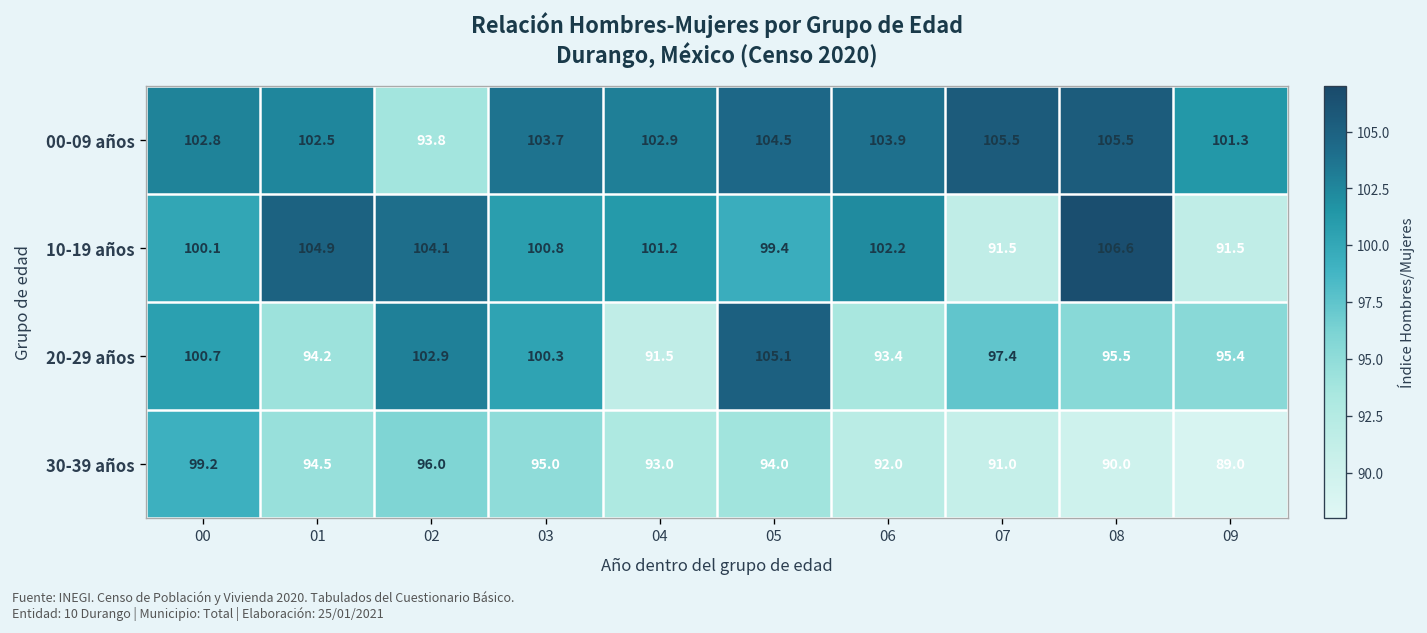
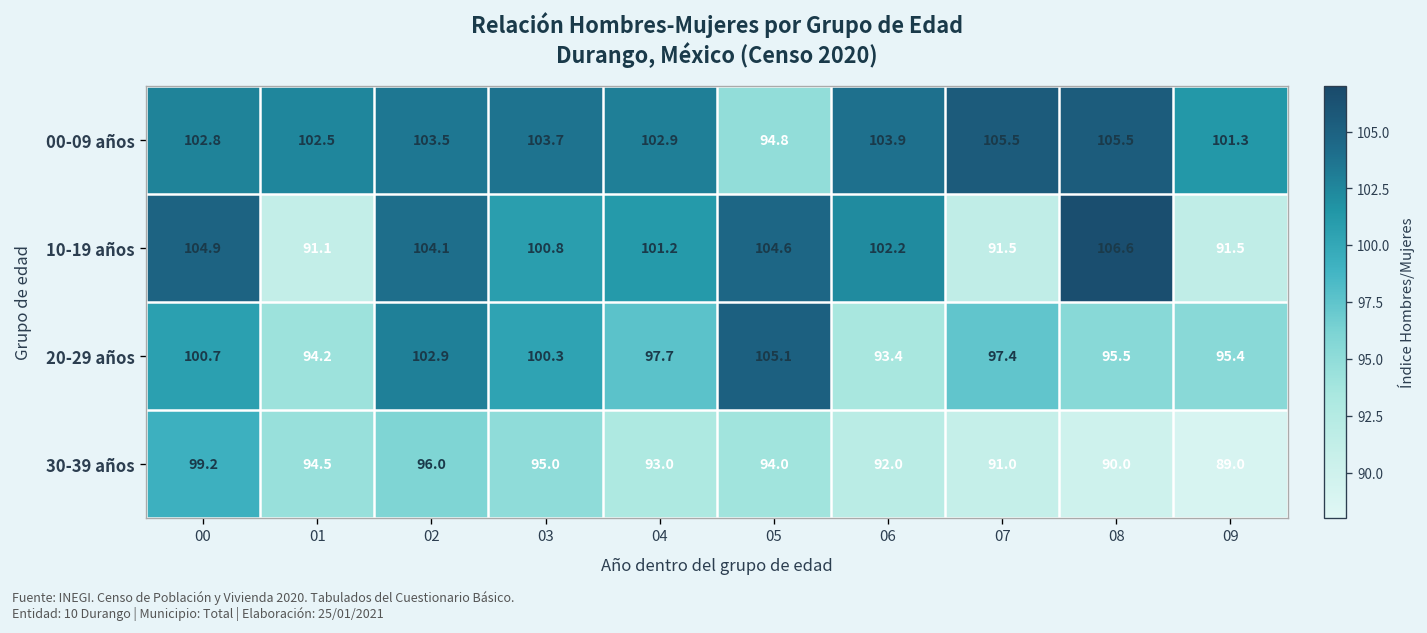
00-09 años, 02: 93.8 -> 103.5
00-09 años, 05: 104.5 -> 94.8
10-19 años, 00: 100.1 -> 104.9
10-19 años, 01: 104.9 -> 91.1
10-19 años, 05: 99.4 -> 104.6
20-29 años, 04: 91.5 -> 97.7
